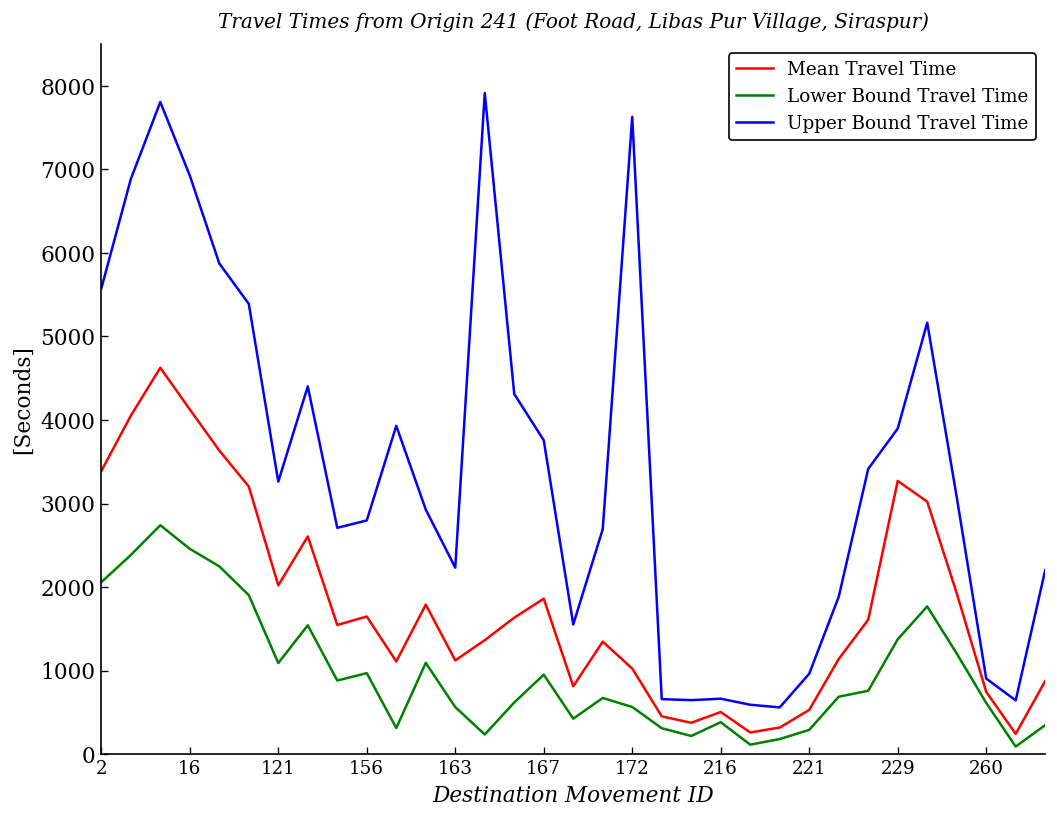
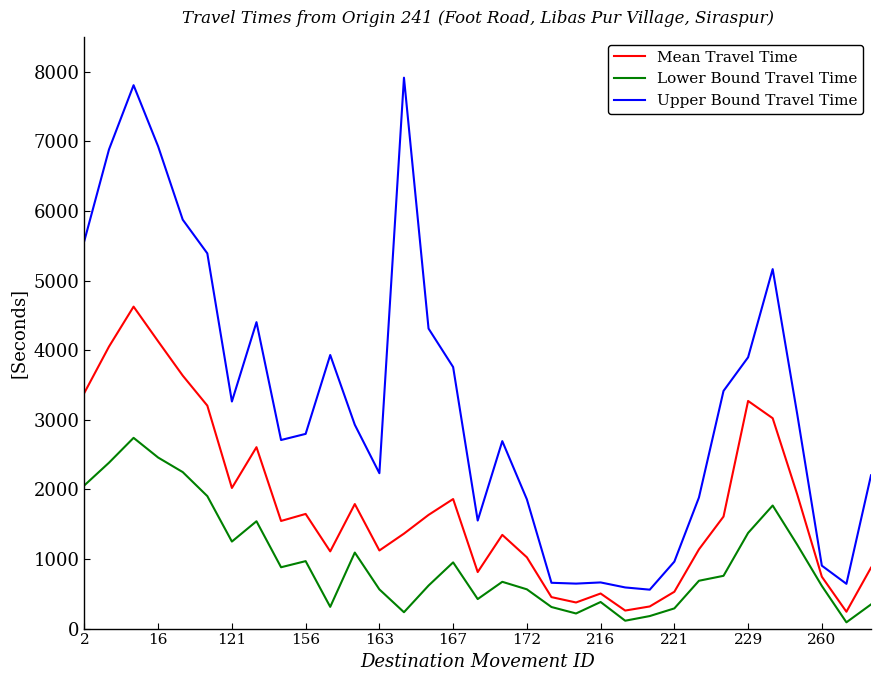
Lower Bound Travel Time, 121: 1100 -> 1300
Upper Bound Travel Time, 172: 7600 -> 1900
